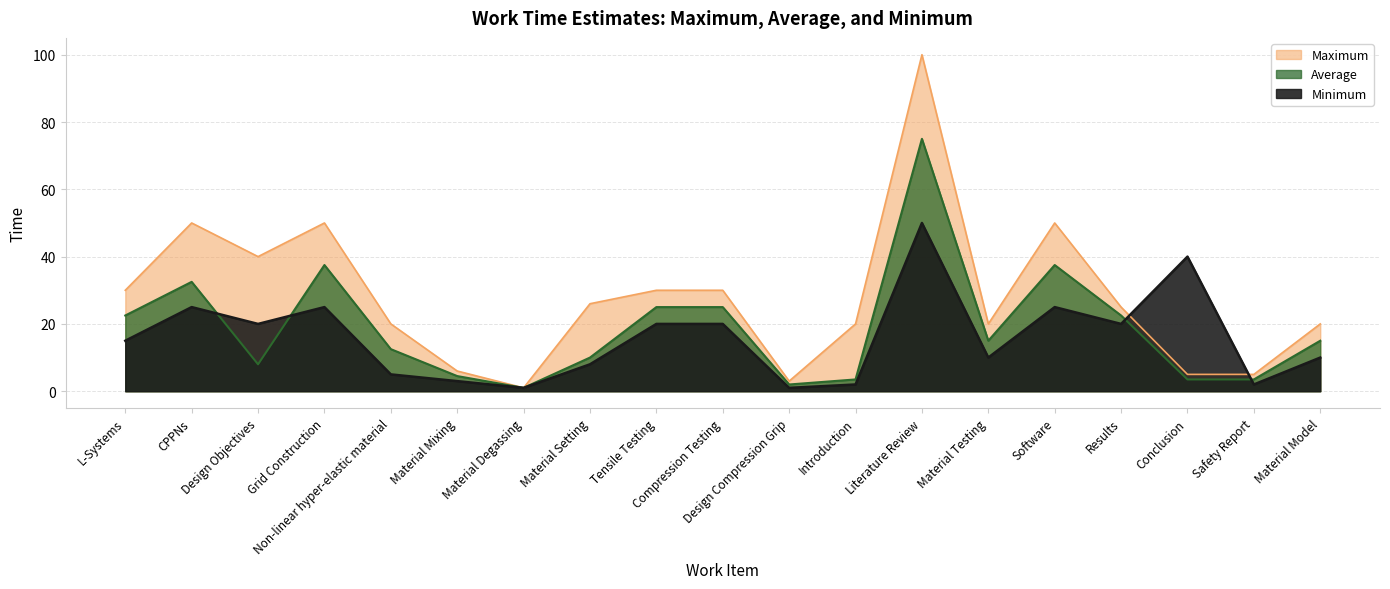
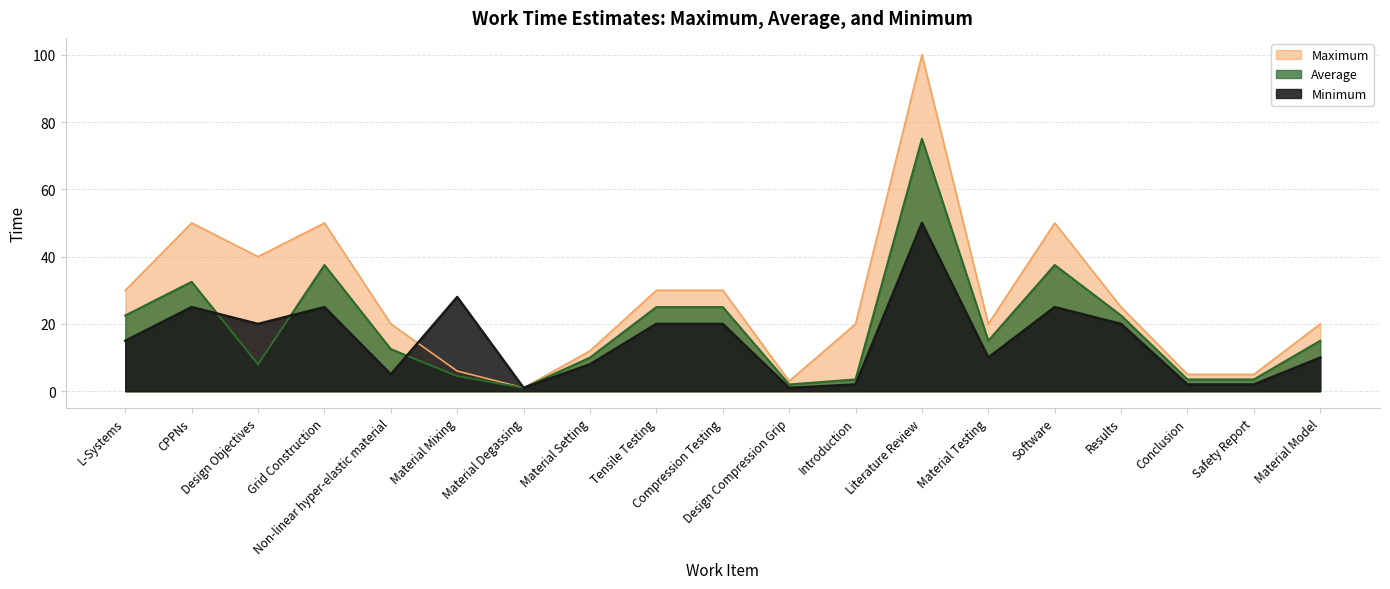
Minimum, Material Mixing: 3 -> 28
Maximum, Material Setting: 26 -> 12
Minimum, Conclusion: 40 -> 2
